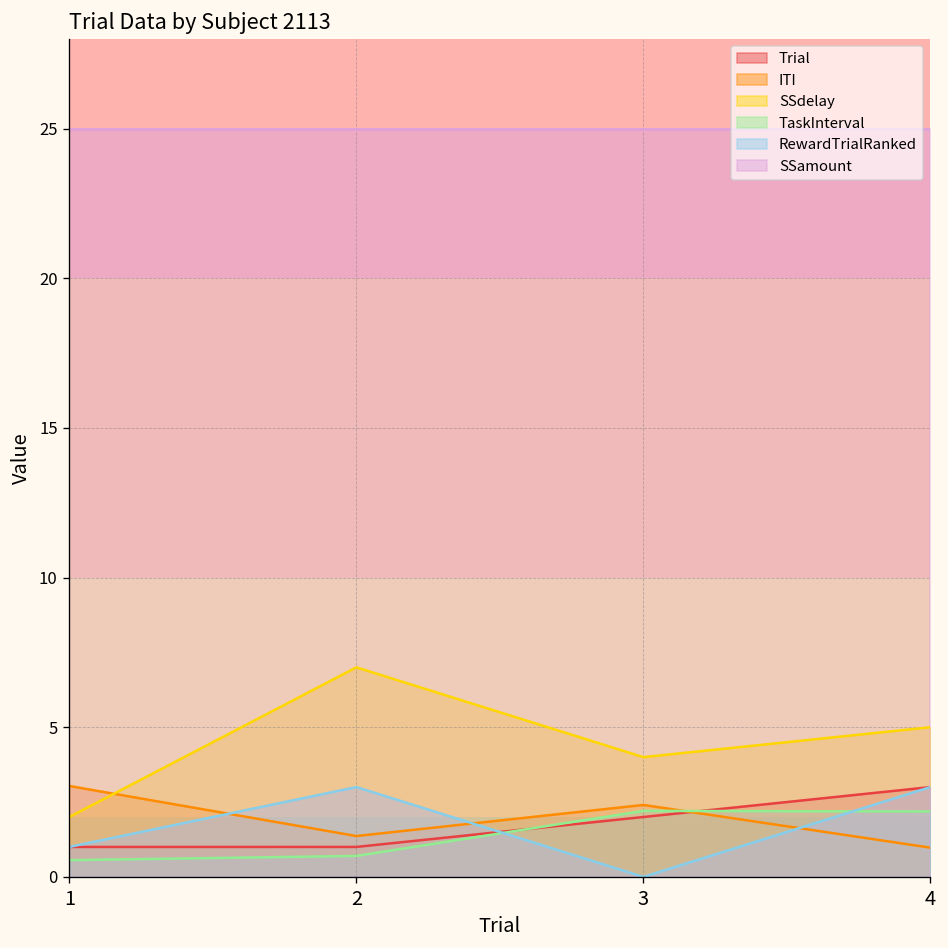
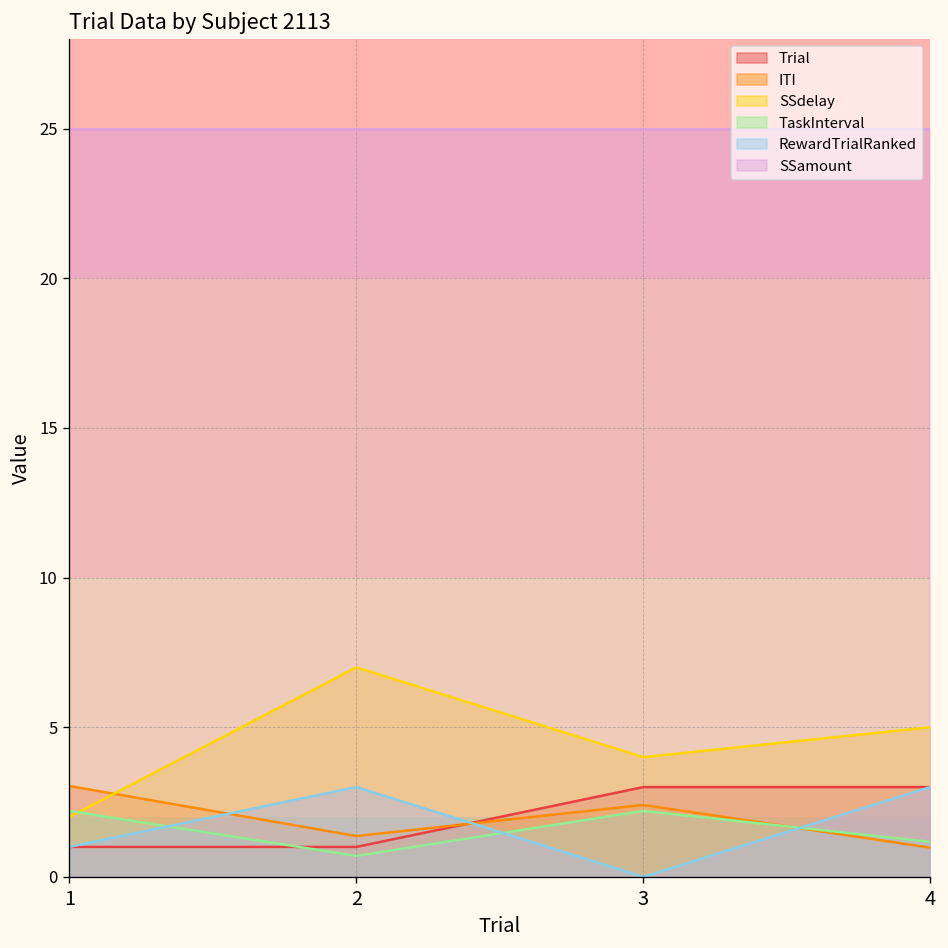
TaskInterval, 1: 0.6 -> 2.2
Trial, 3: 2 -> 3
TaskInterval, 4: 2.2 -> 1.2
